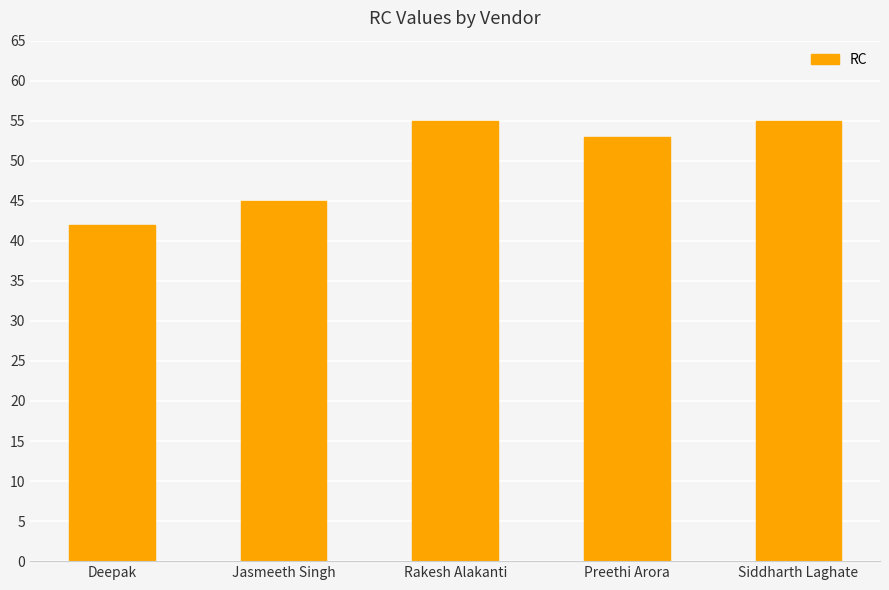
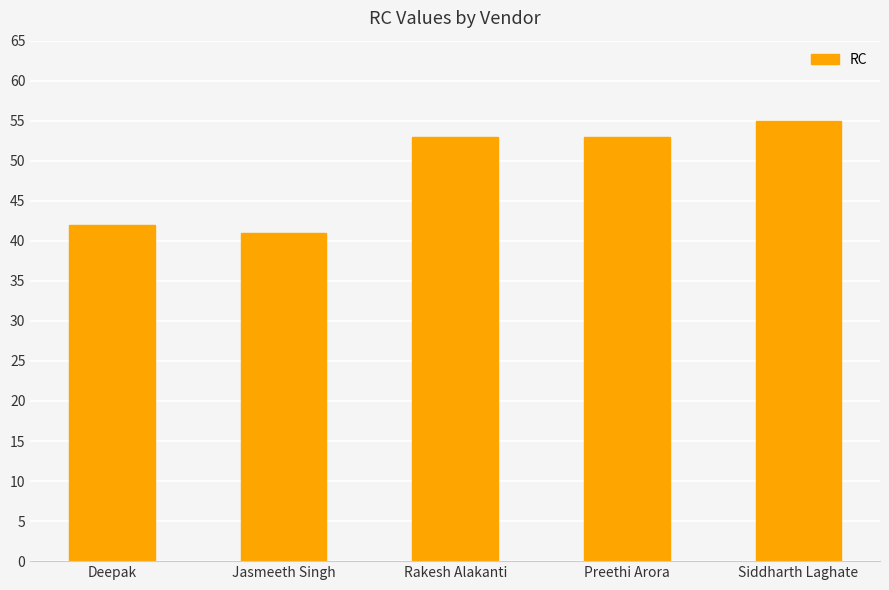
Jasmeeth Singh: 45 -> 41
Rakesh Alakanti: 55 -> 53
